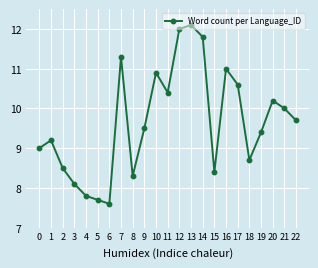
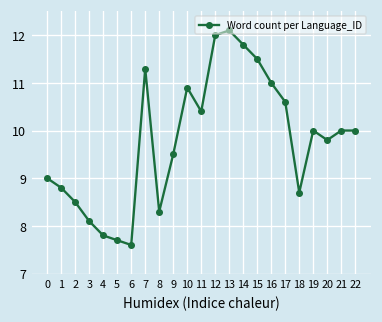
1: 9.2 -> 8.8
15: 8.4 -> 11.5
19: 9.4 -> 10.0
20: 10.2 -> 9.8
22: 9.7 -> 10.0
